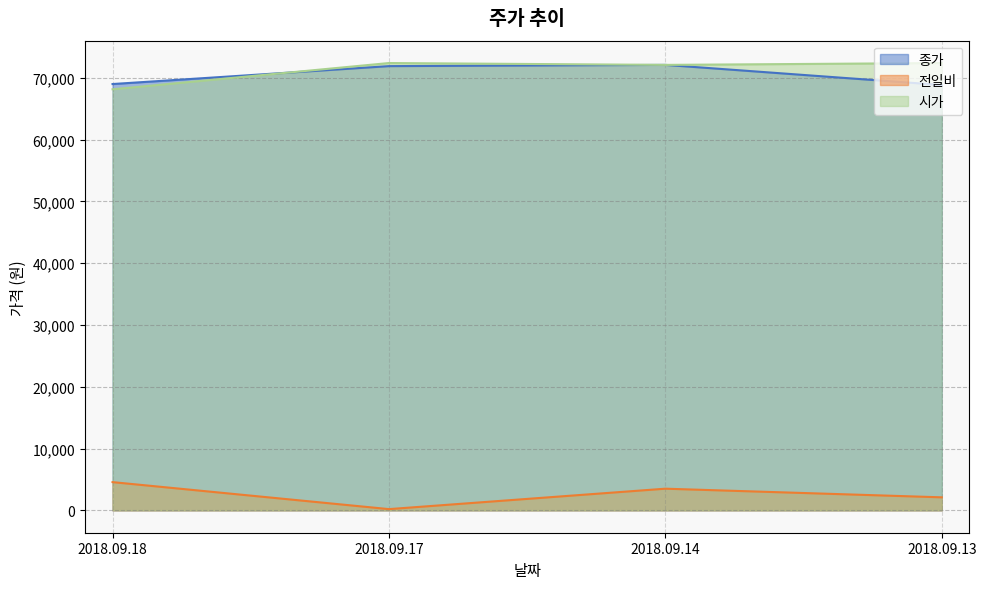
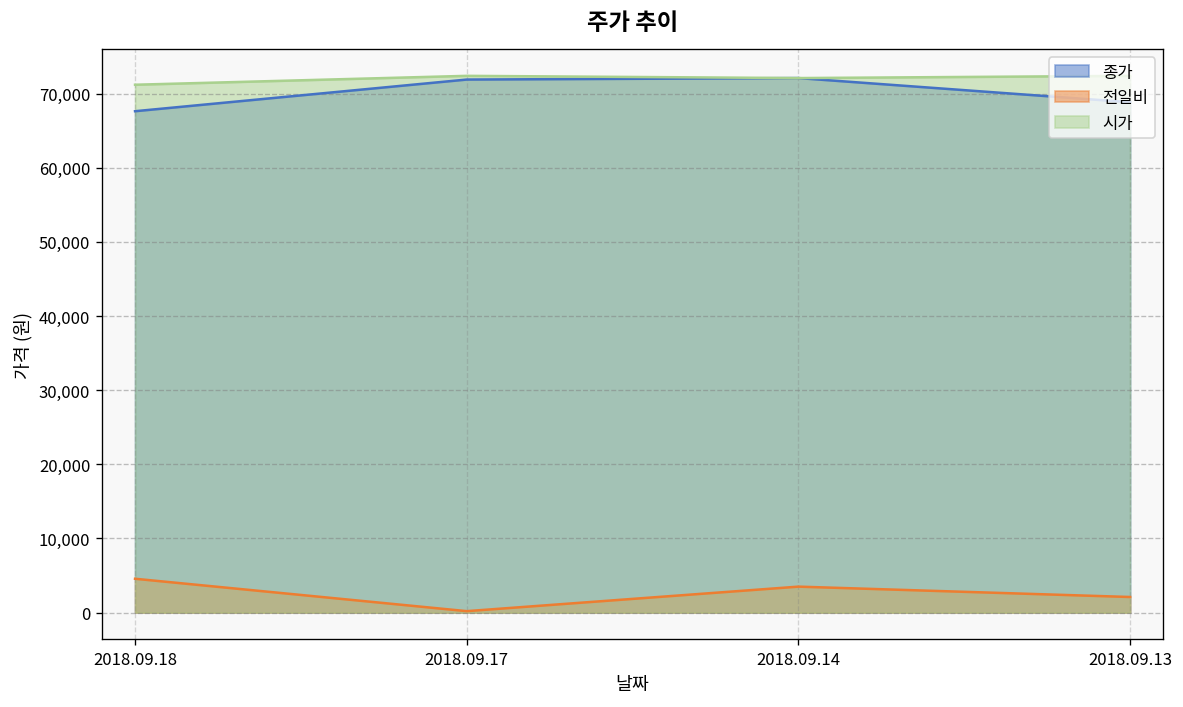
종가, 2018.09.18: 69,000 -> 68,000
시가, 2018.09.18: 68,000 -> 71,000
